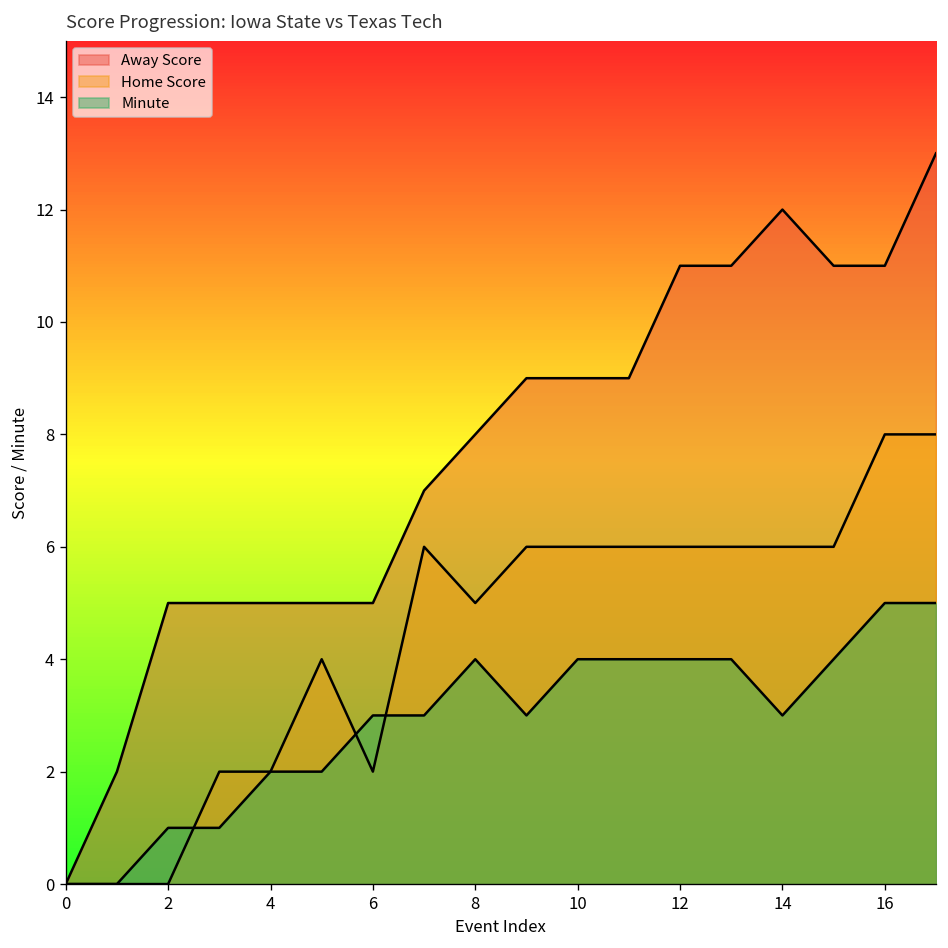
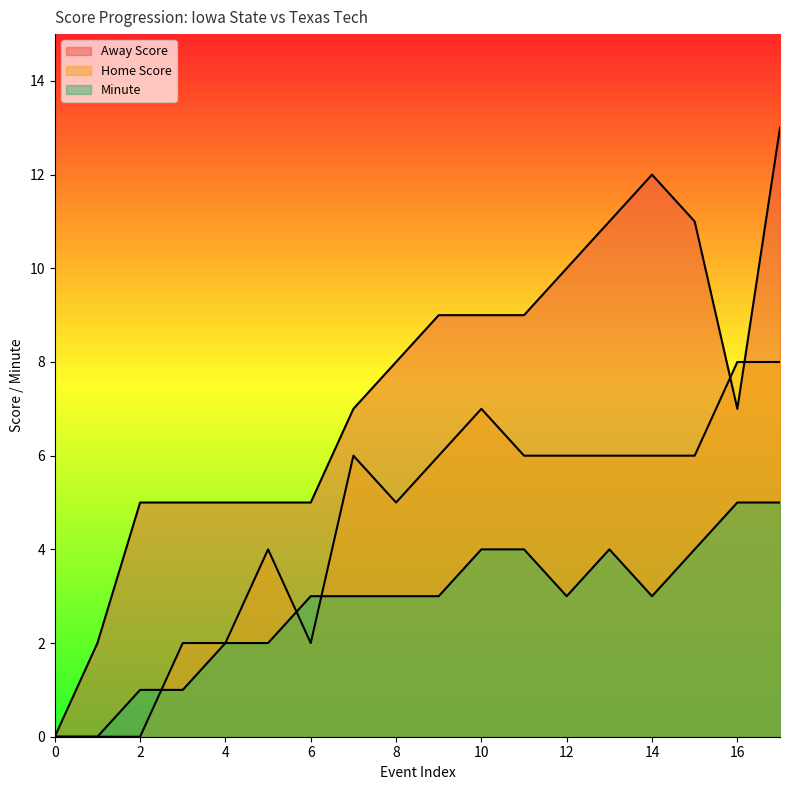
Minute, 8: 4 -> 3
Home Score, 10: 6 -> 7
Away Score, 12: 11 -> 10
Minute, 12: 4 -> 3
Away Score, 16: 11 -> 7
